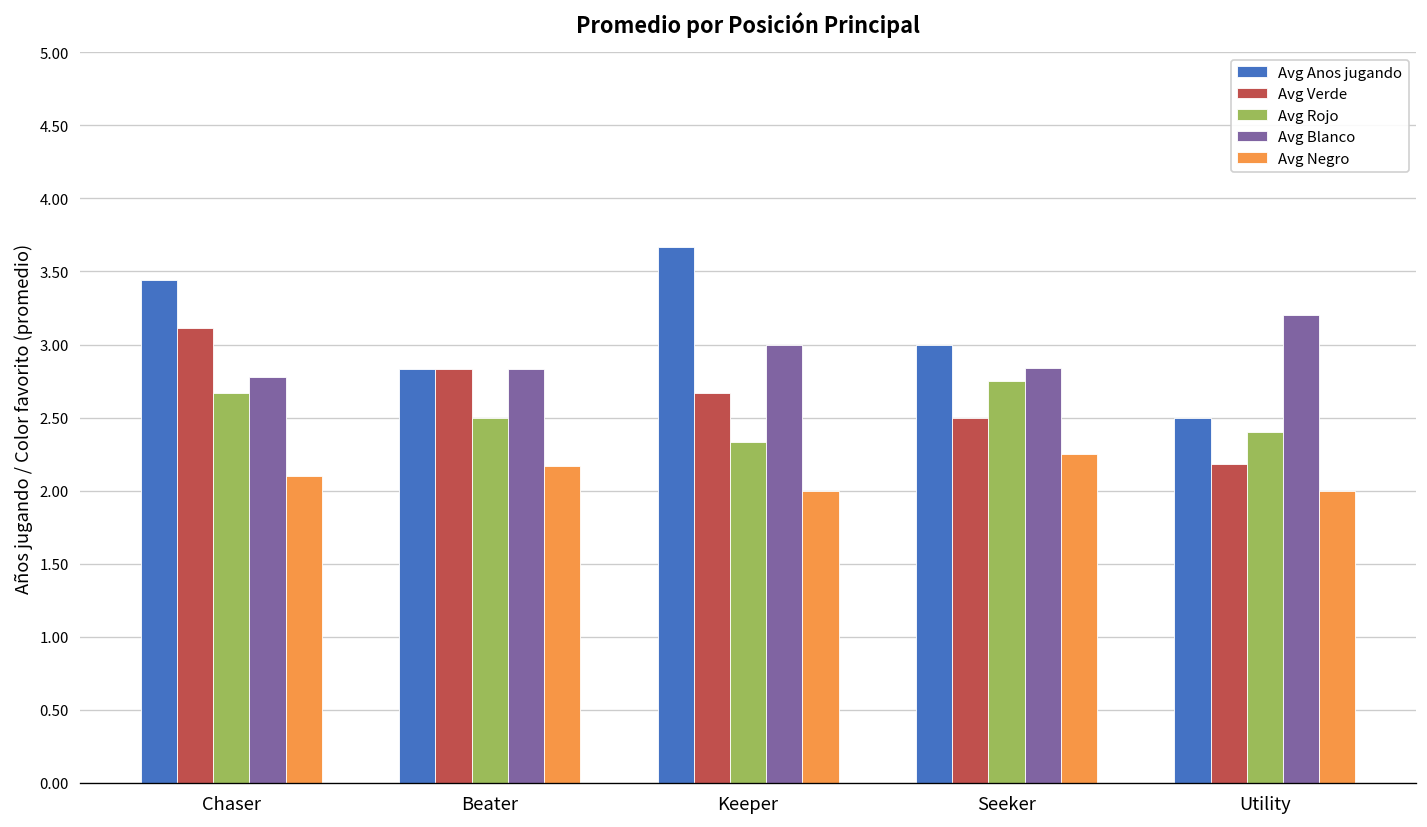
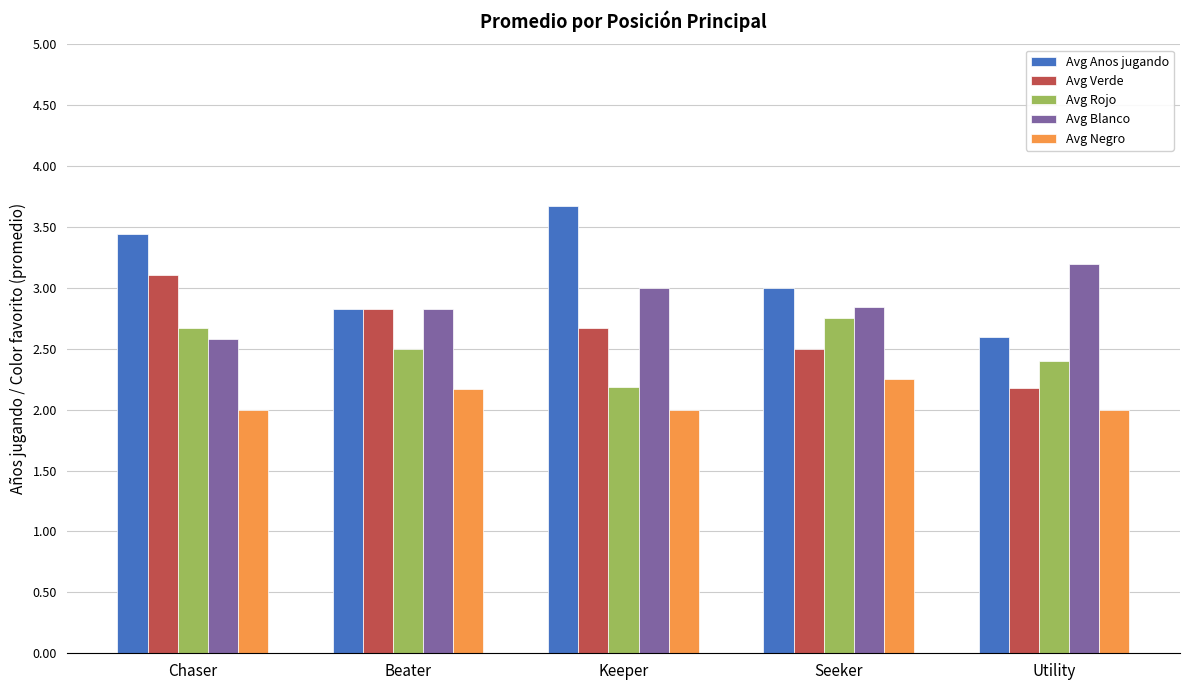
Avg Blanco, Chaser: 2.78 -> 2.58
Avg Negro, Chaser: 2.1 -> 2.0
Avg Rojo, Keeper: 2.33 -> 2.19
Avg Anos jugando, Utility: 2.5 -> 2.6
